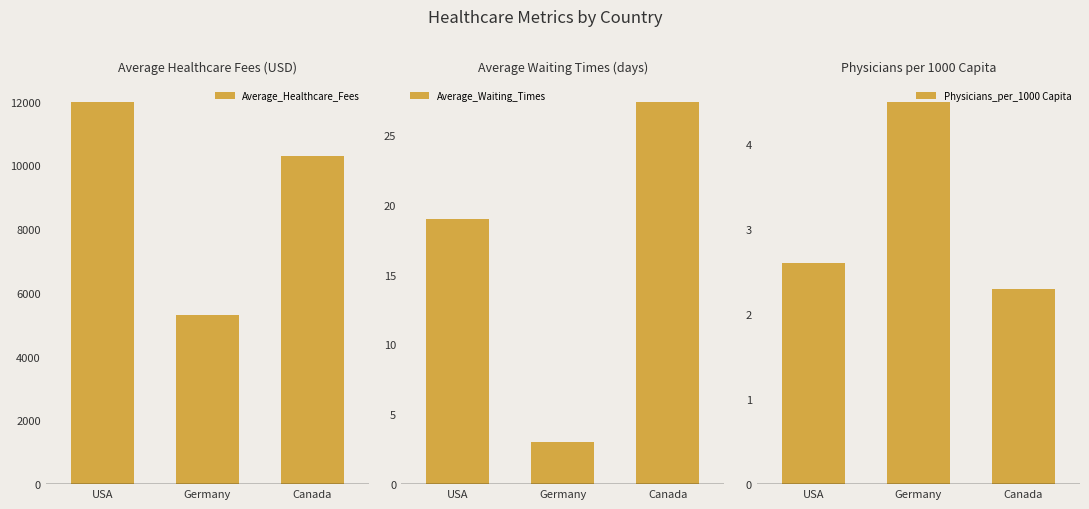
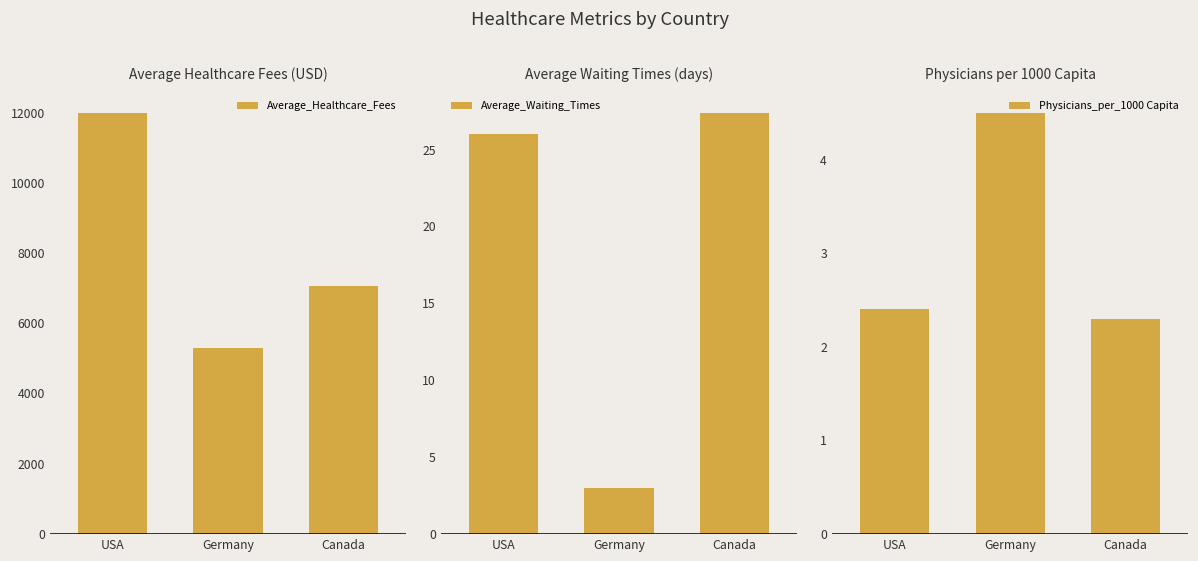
Average Healthcare Fees (USD), Canada: 10300 -> 7100
Average Waiting Times (days), USA: 19 -> 26
Physicians per 1000 Capita, USA: 2.6 -> 2.4
